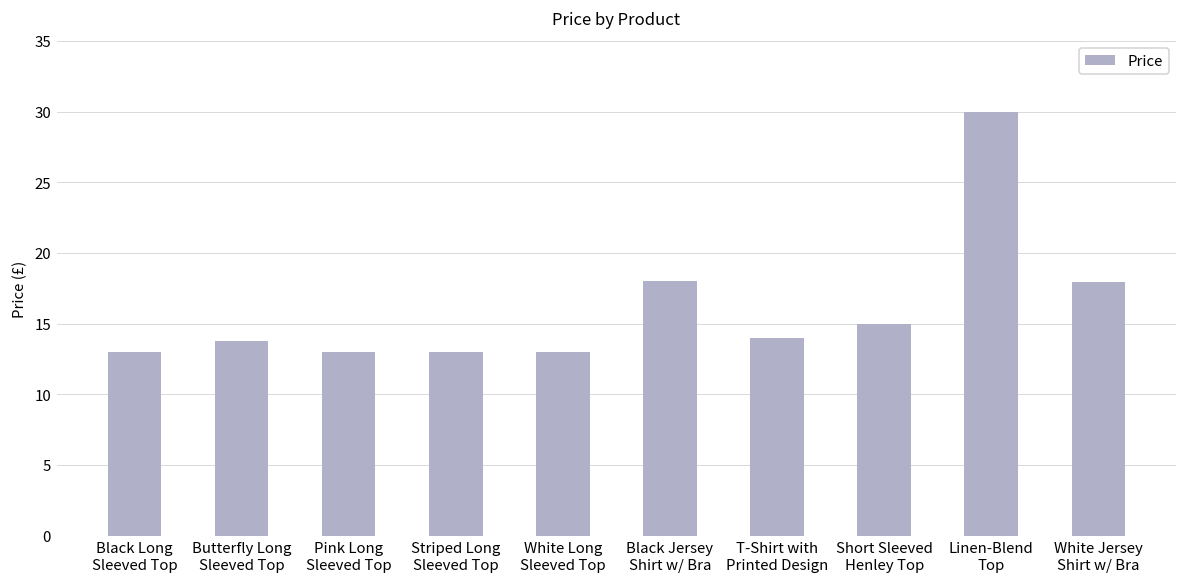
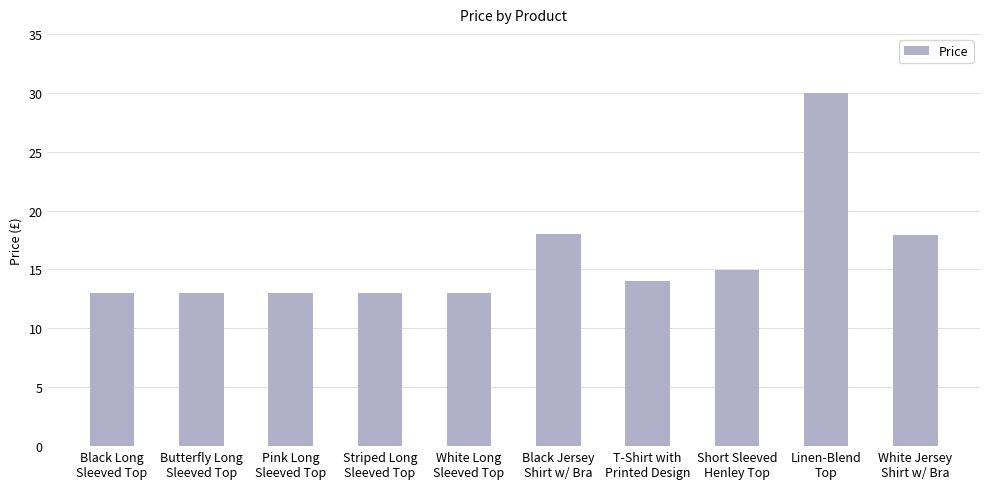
Butterfly Long Sleeved Top: 13.8 -> 13.0
